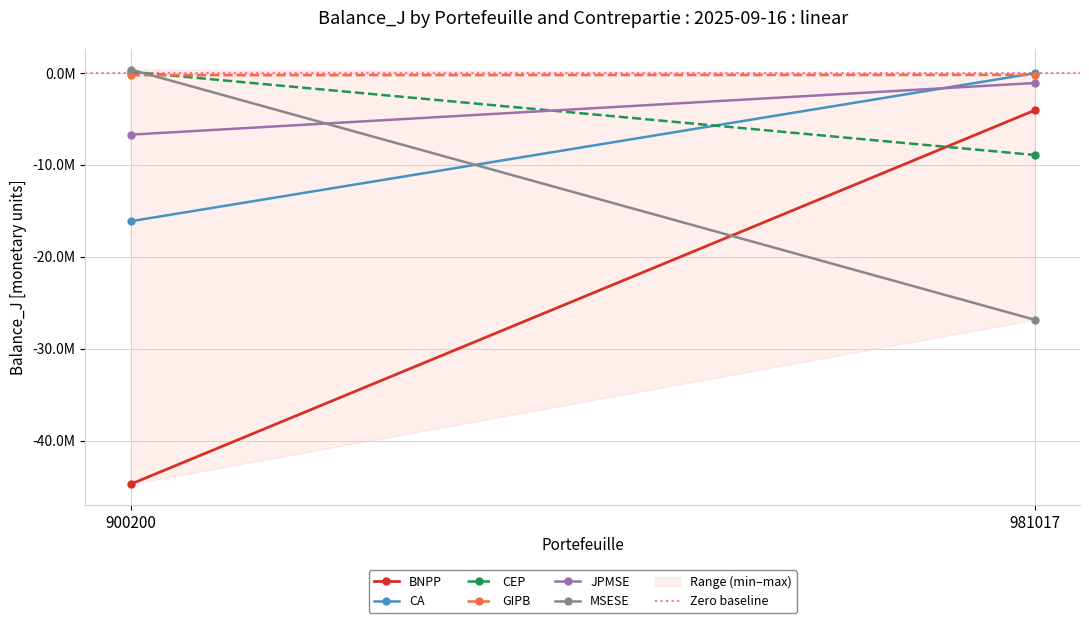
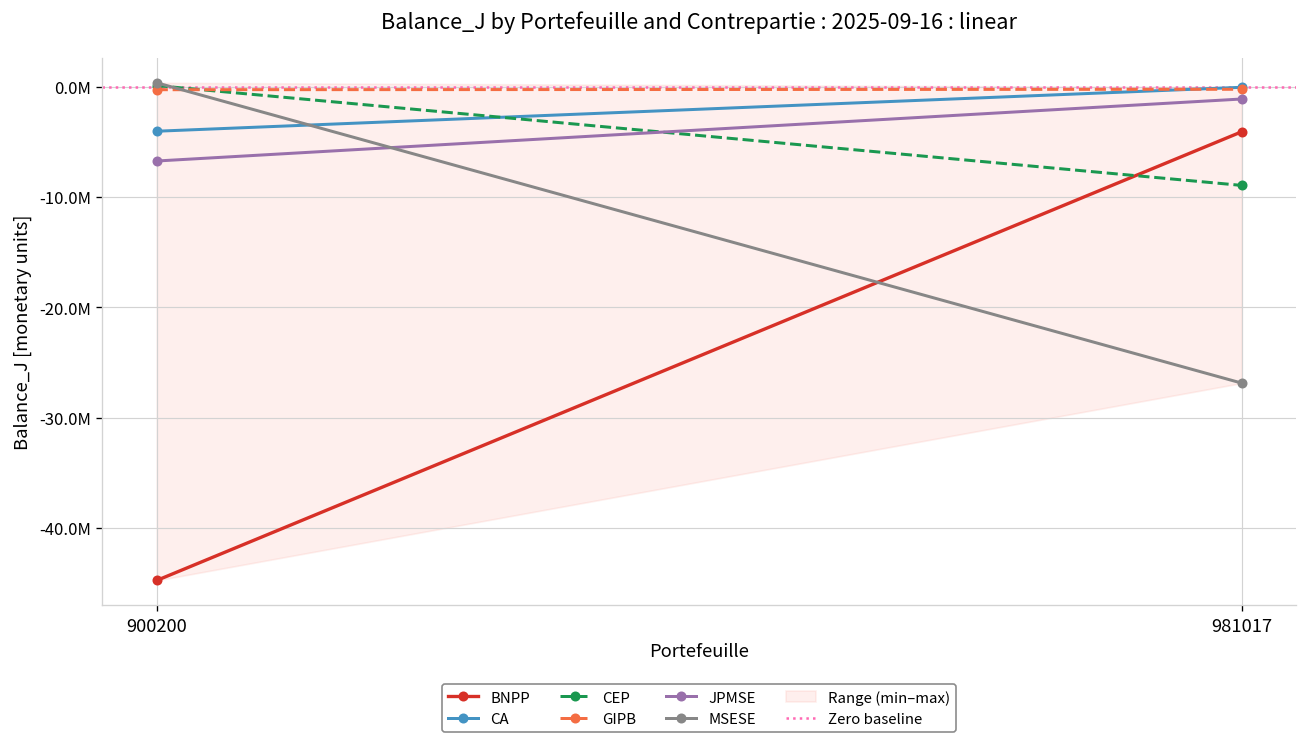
CA, 900200: -16000000 -> -4000000
